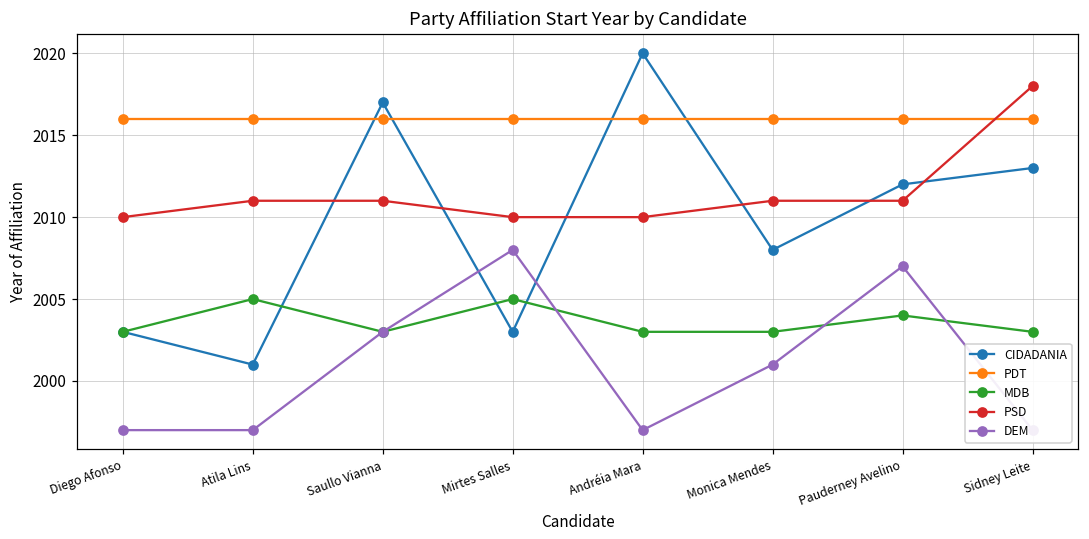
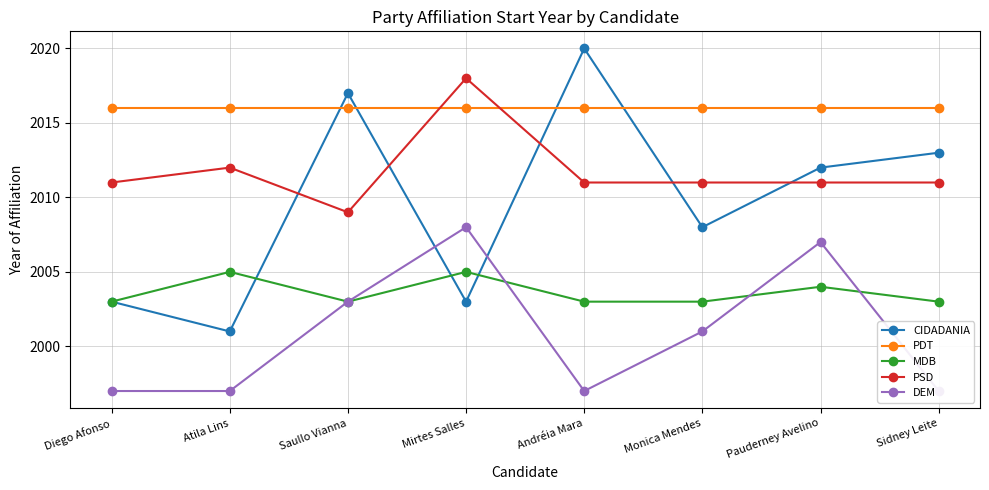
PSD, Diego Afonso: 2010 -> 2011
PSD, Atila Lins: 2011 -> 2012
PSD, Saullo Vianna: 2011 -> 2009
PSD, Mirtes Salles: 2010 -> 2018
PSD, Andréia Mara: 2010 -> 2011
PSD, Sidney Leite: 2018 -> 2011
